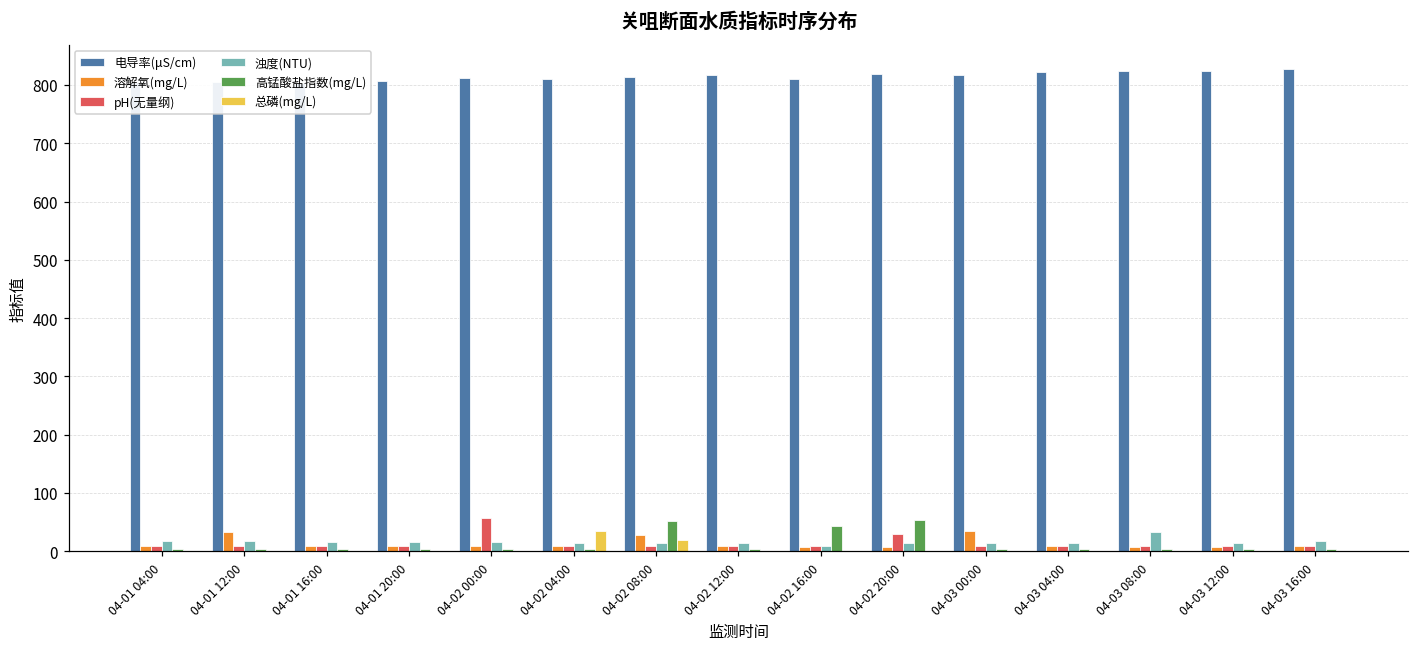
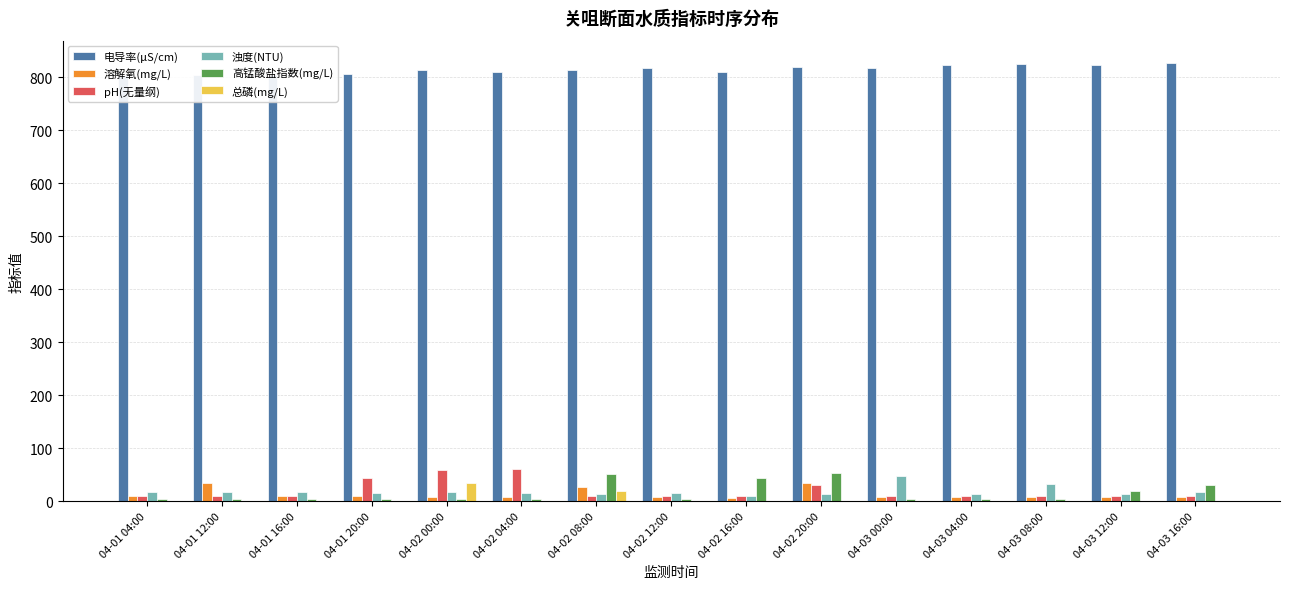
pH(无量纲), 04-01 20:00: 10 -> 40
总磷(mg/L), 04-02 00:00: 0 -> 30
pH(无量纲), 04-02 04:00: 10 -> 60
总磷(mg/L), 04-02 04:00: 30 -> 0
溶解氧(mg/L), 04-02 20:00: 10 -> 30
溶解氧(mg/L), 04-03 00:00: 30 -> 10
浊度(NTU), 04-03 00:00: 10 -> 50
高锰酸盐指数(mg/L), 04-03 12:00: 0 -> 20
高锰酸盐指数(mg/L), 04-03 16:00: 0 -> 30
